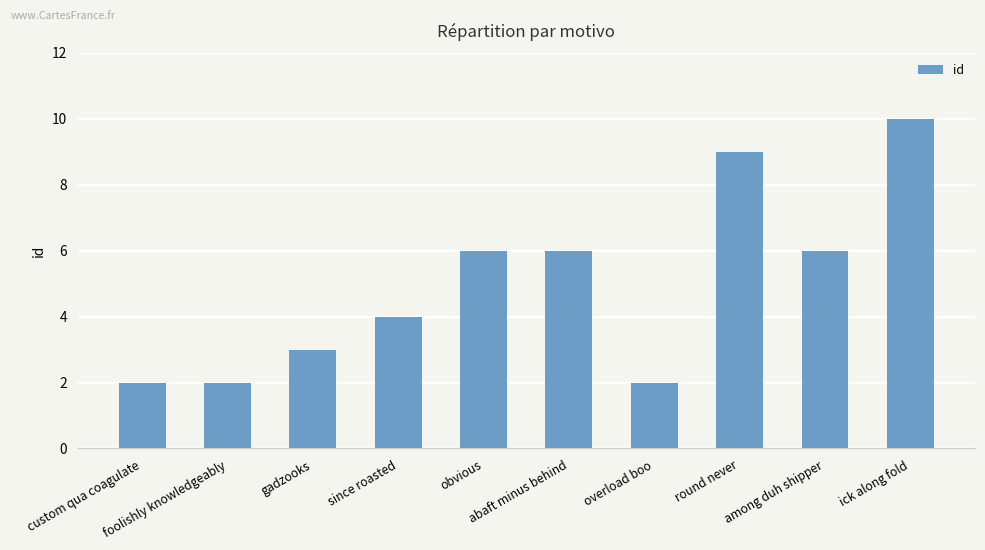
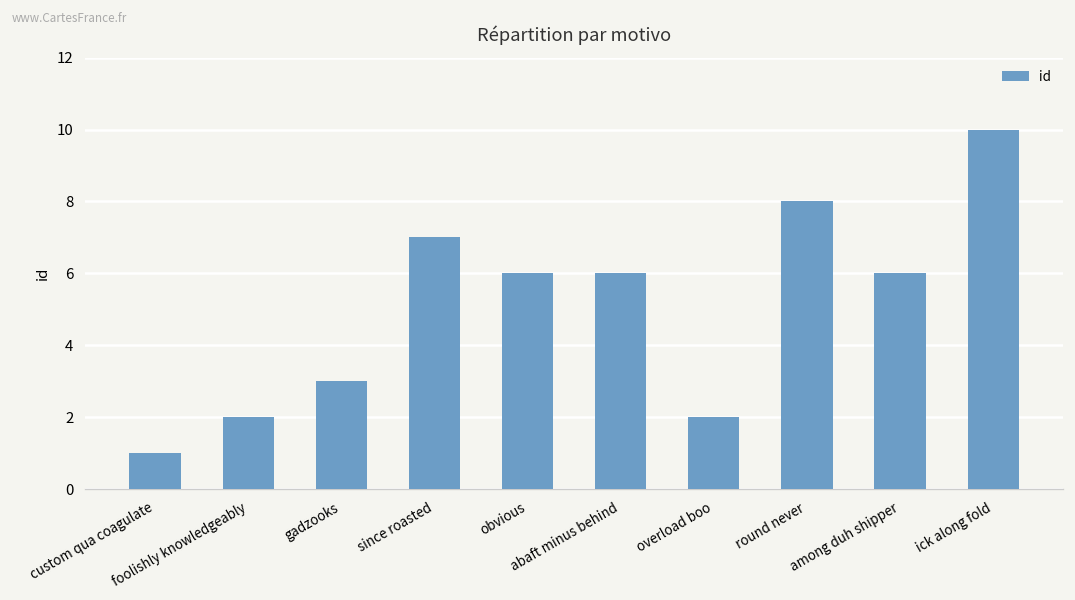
custom qua coagulate: 2 -> 1
since roasted: 4 -> 7
round never: 9 -> 8
